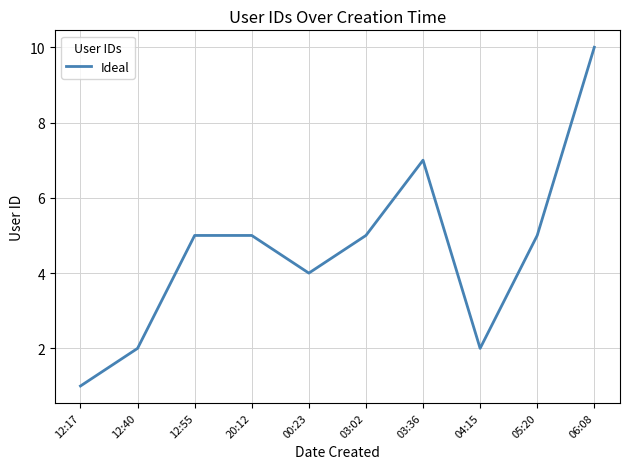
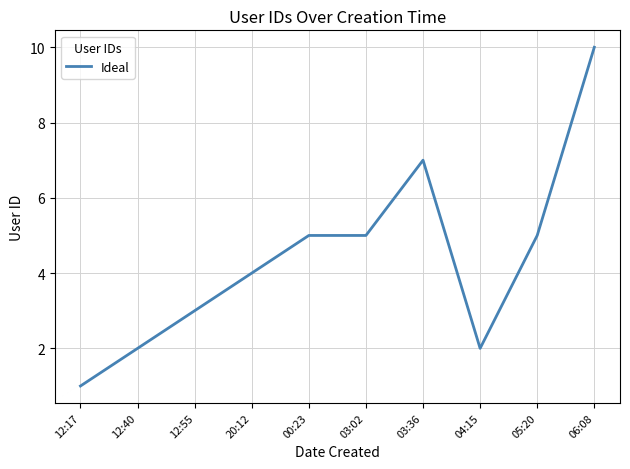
12:55: 5 -> 3
20:12: 5 -> 4
00:23: 4 -> 5
